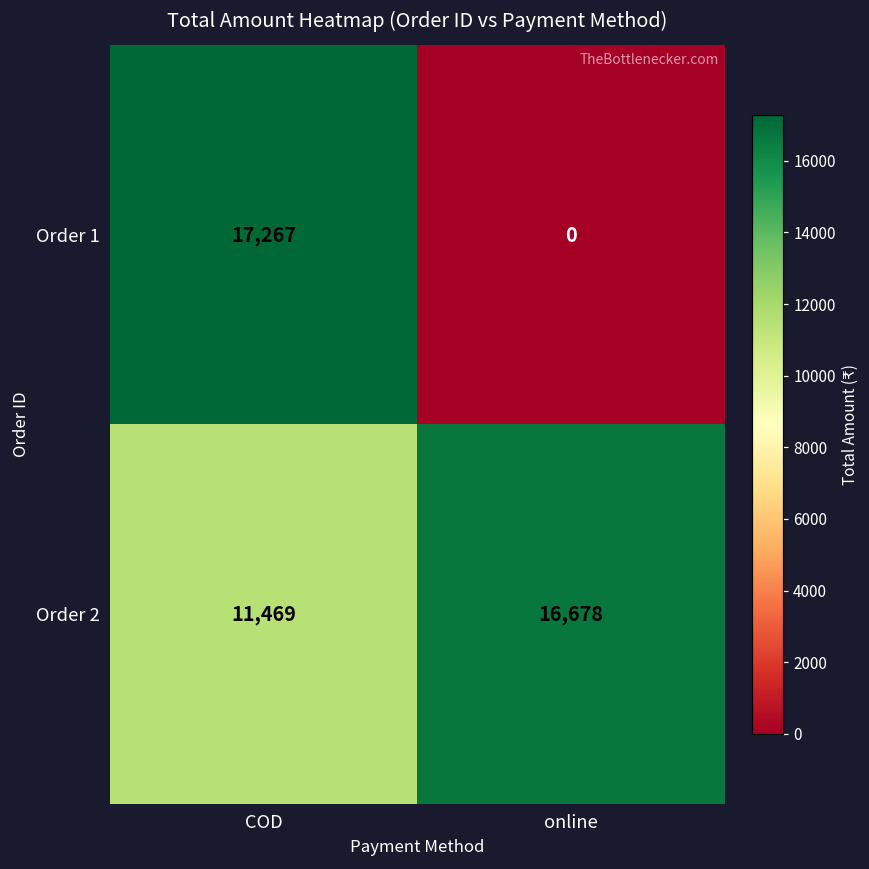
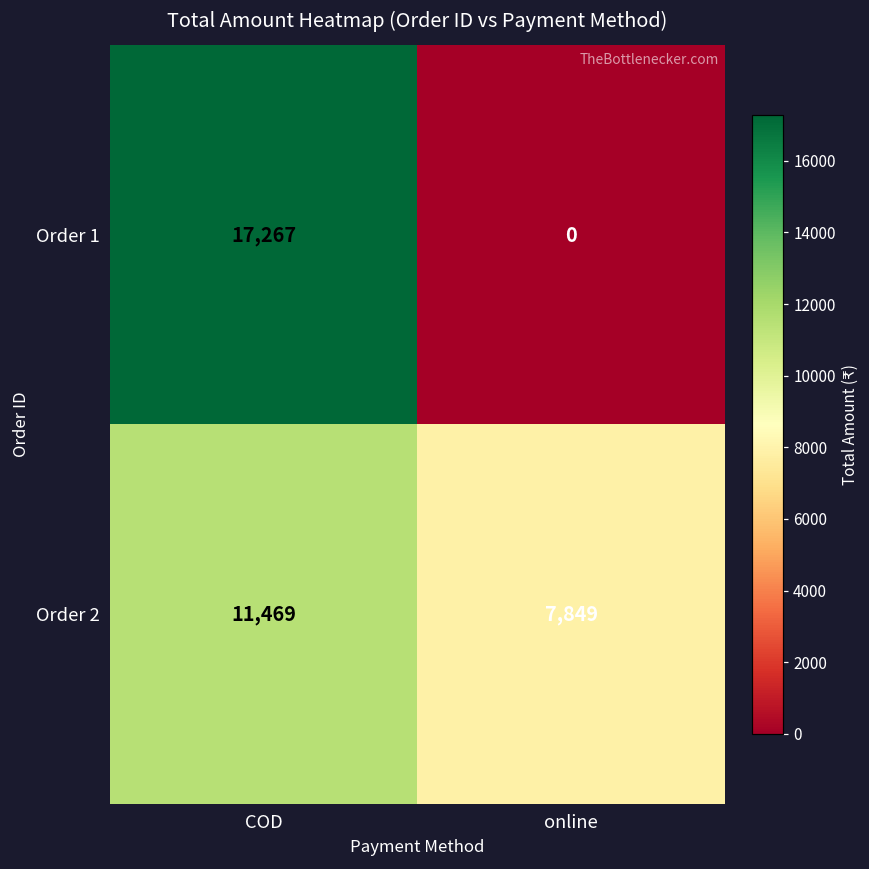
Order 2, online: 16,678 -> 7,849
